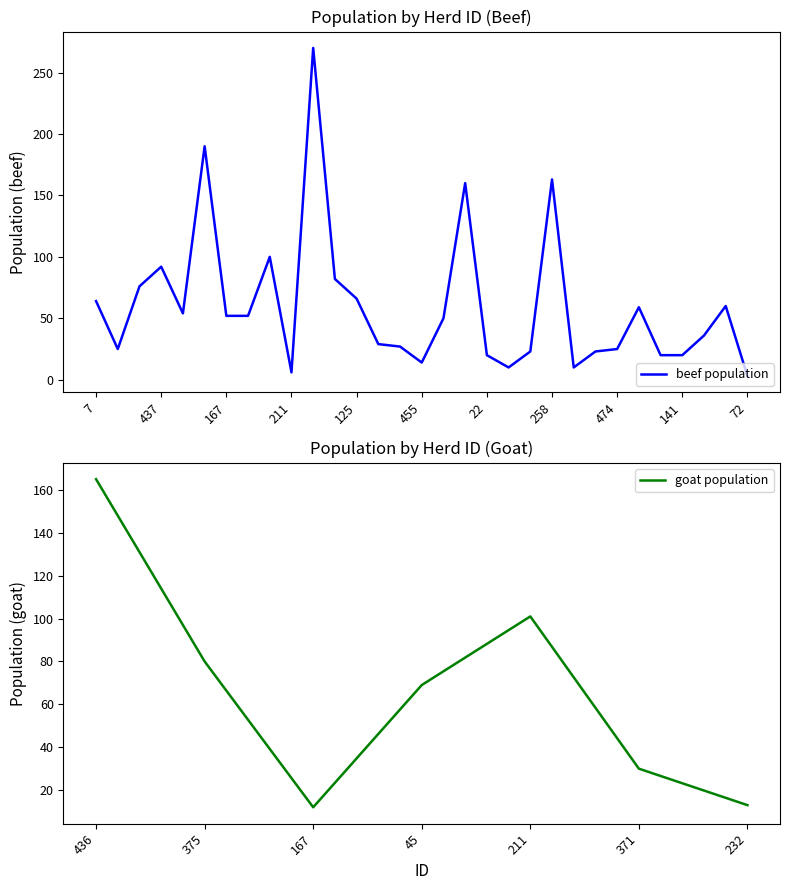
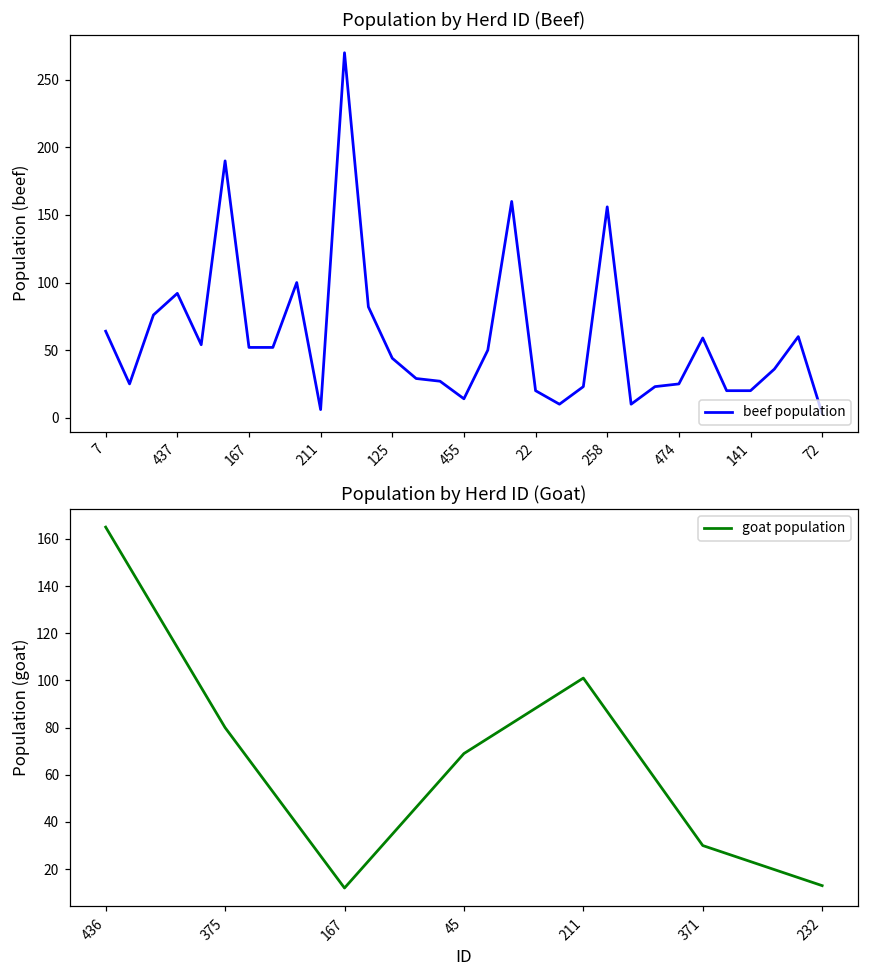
Population by Herd ID (Beef), 125: 66 -> 44
Population by Herd ID (Beef), 258: 163 -> 156
